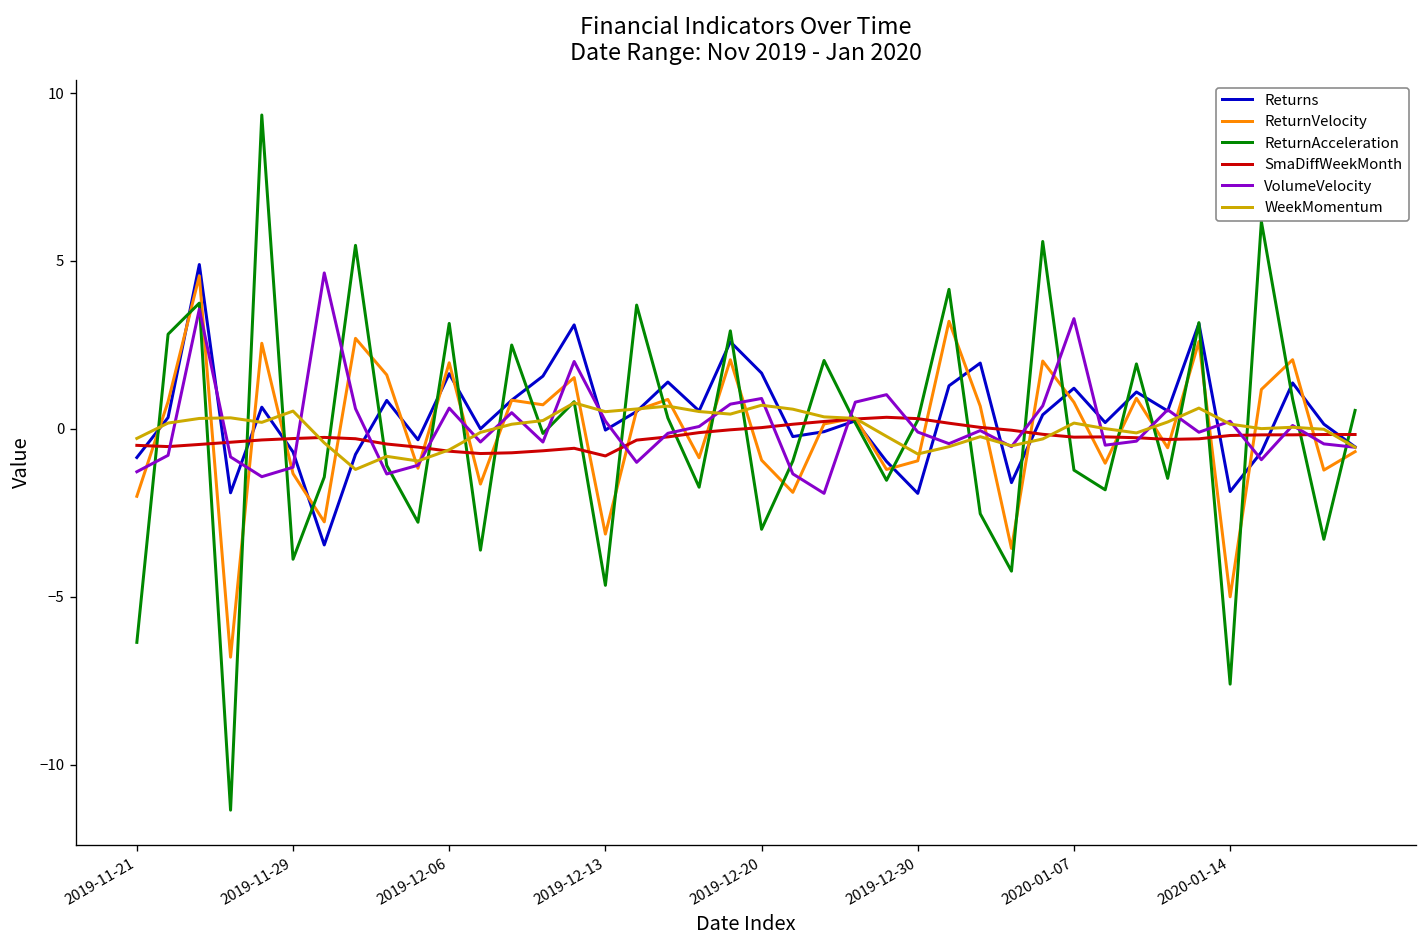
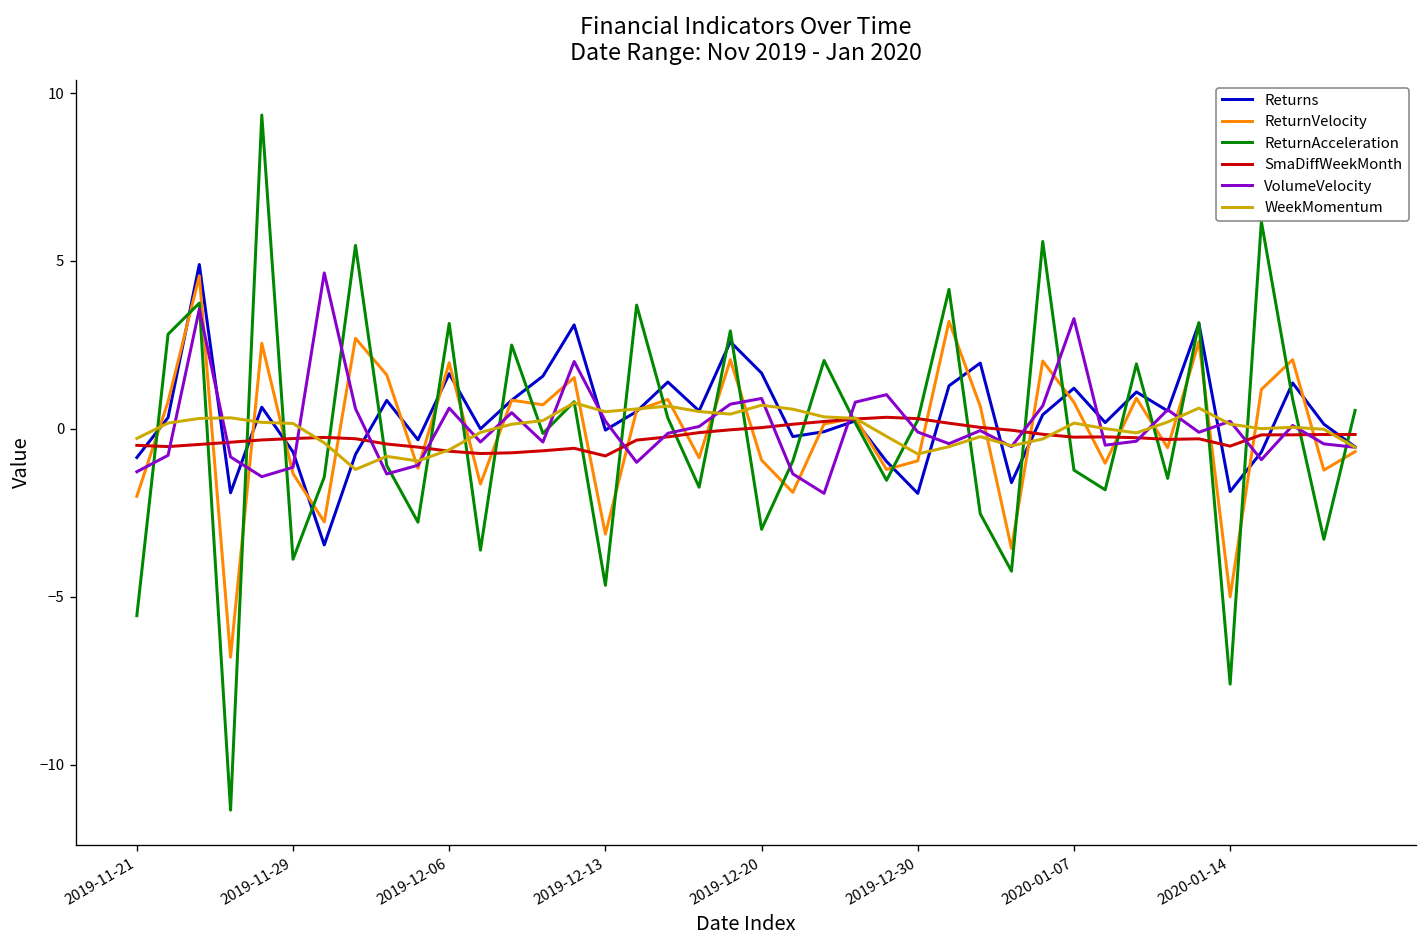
ReturnAcceleration, 2019-11-21: -6.4 -> -5.6
WeekMomentum, 2019-11-29: 0.5 -> 0.2
SmaDiffWeekMonth, 2020-01-14: -0.2 -> -0.5
